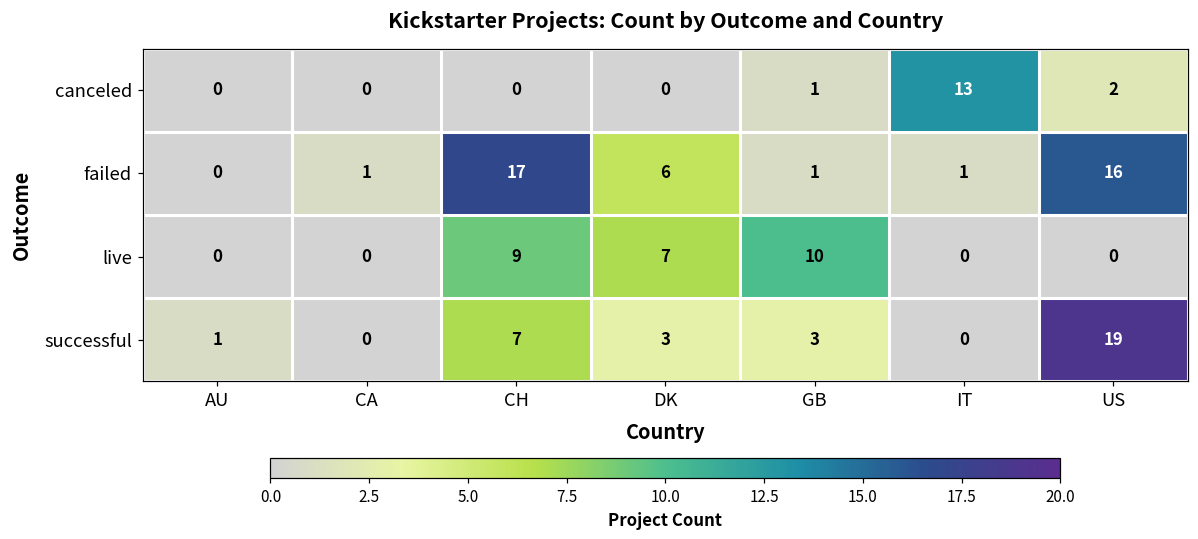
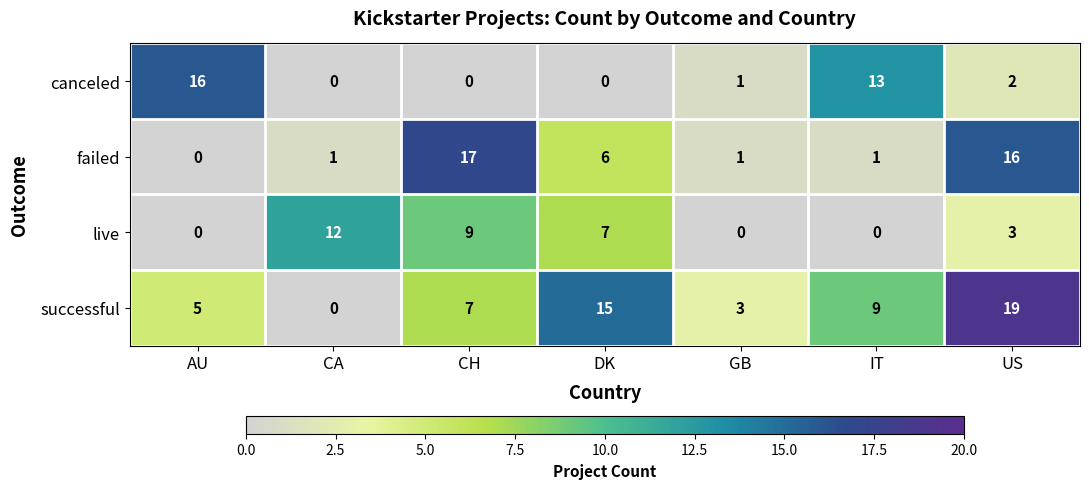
canceled, AU: 0 -> 16
live, CA: 0 -> 12
live, GB: 10 -> 0
live, US: 0 -> 3
successful, AU: 1 -> 5
successful, DK: 3 -> 15
successful, IT: 0 -> 9
